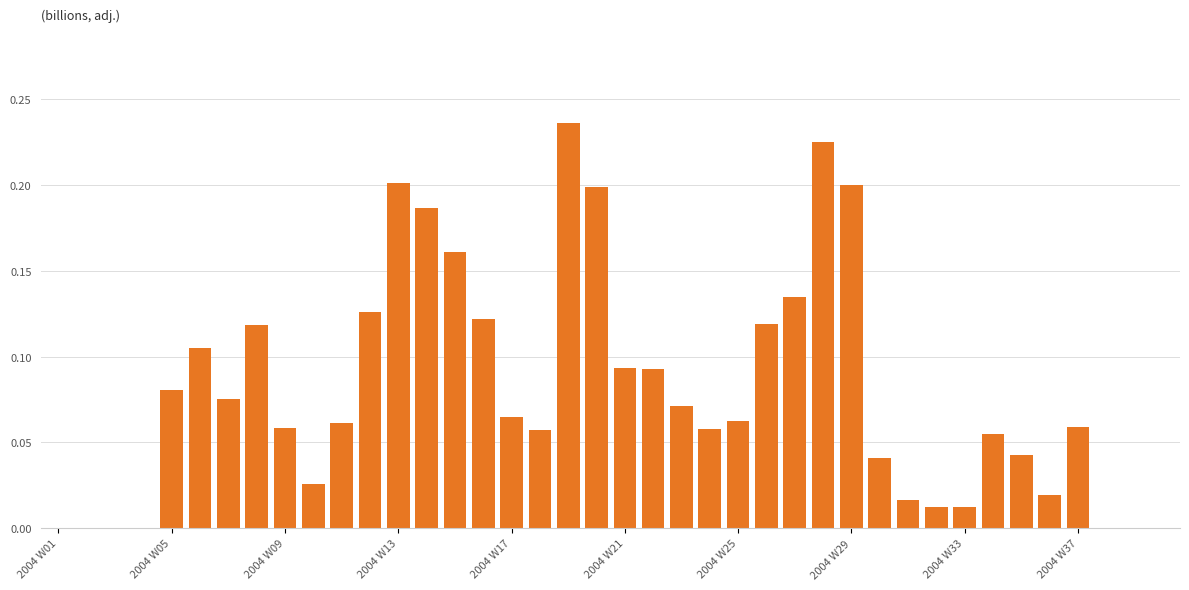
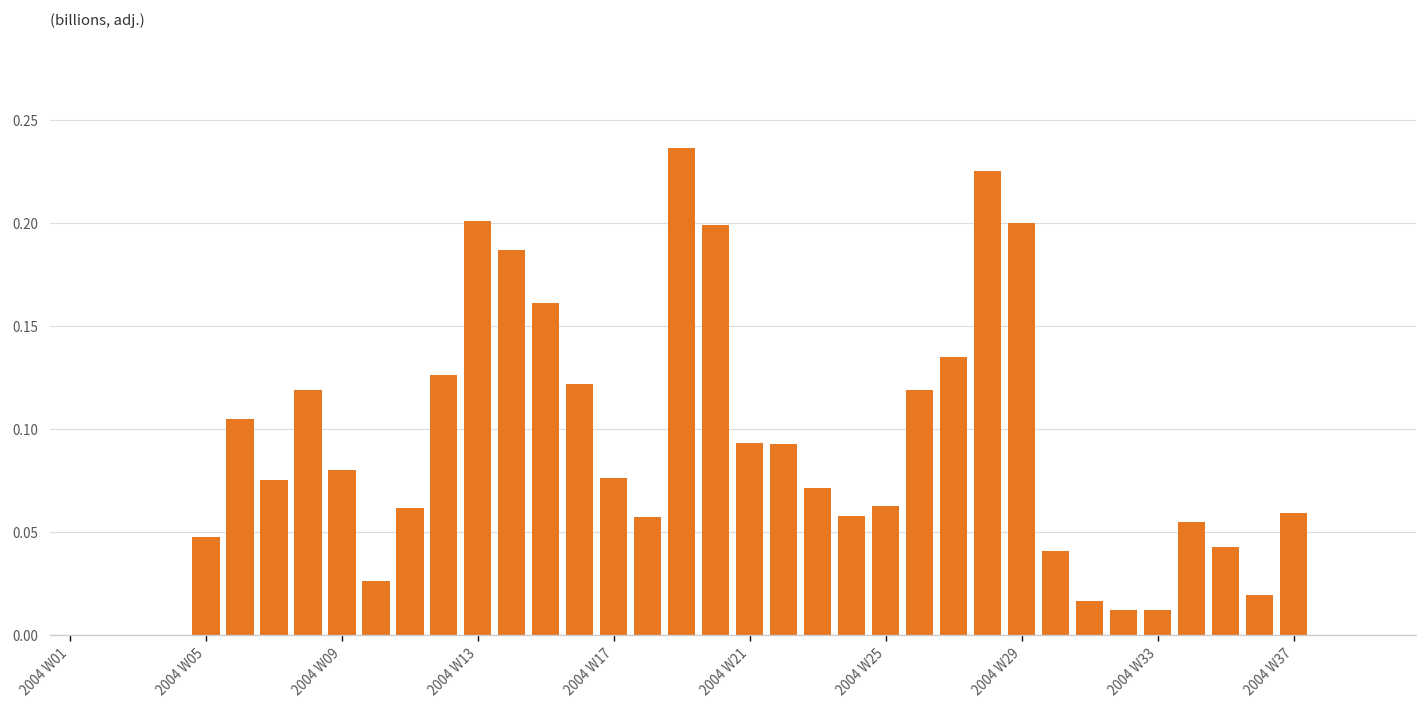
2004 W05: 0.080 -> 0.047
2004 W09: 0.059 -> 0.080
2004 W17: 0.065 -> 0.076
